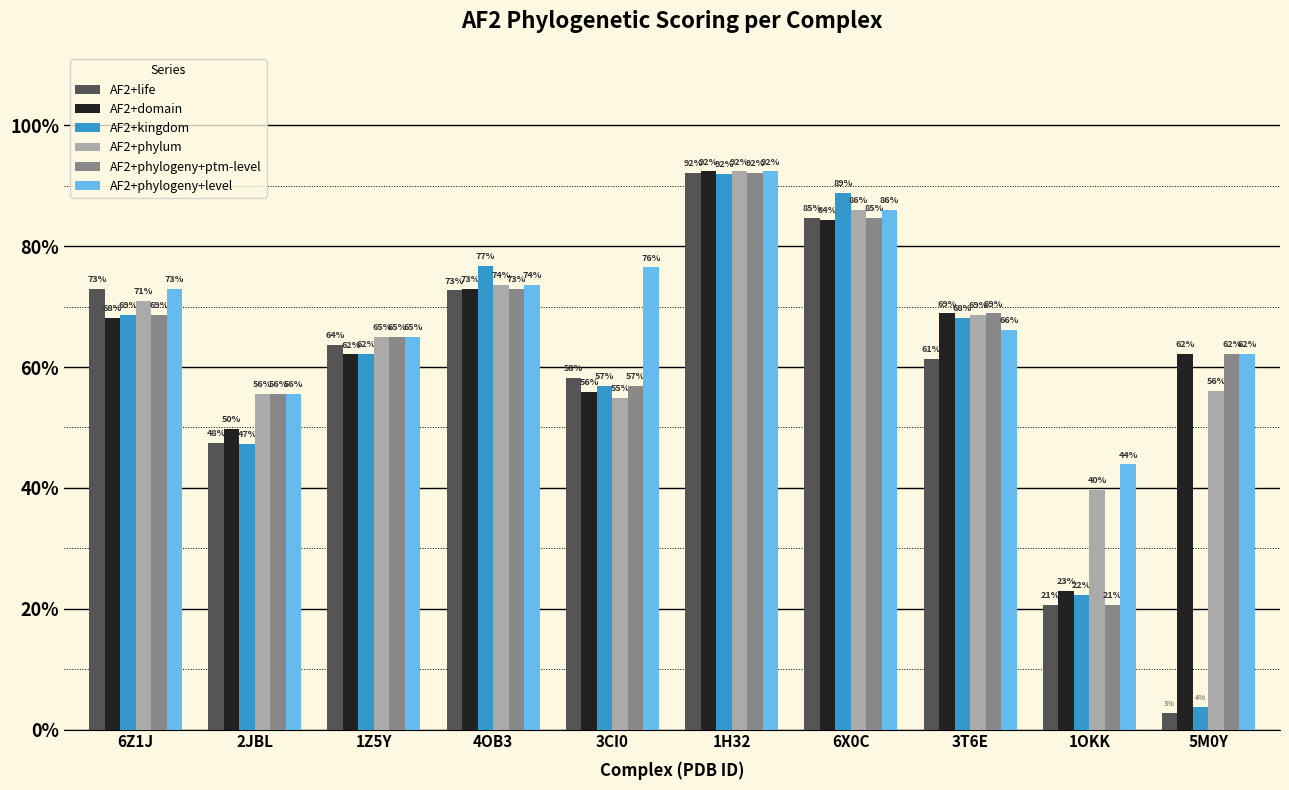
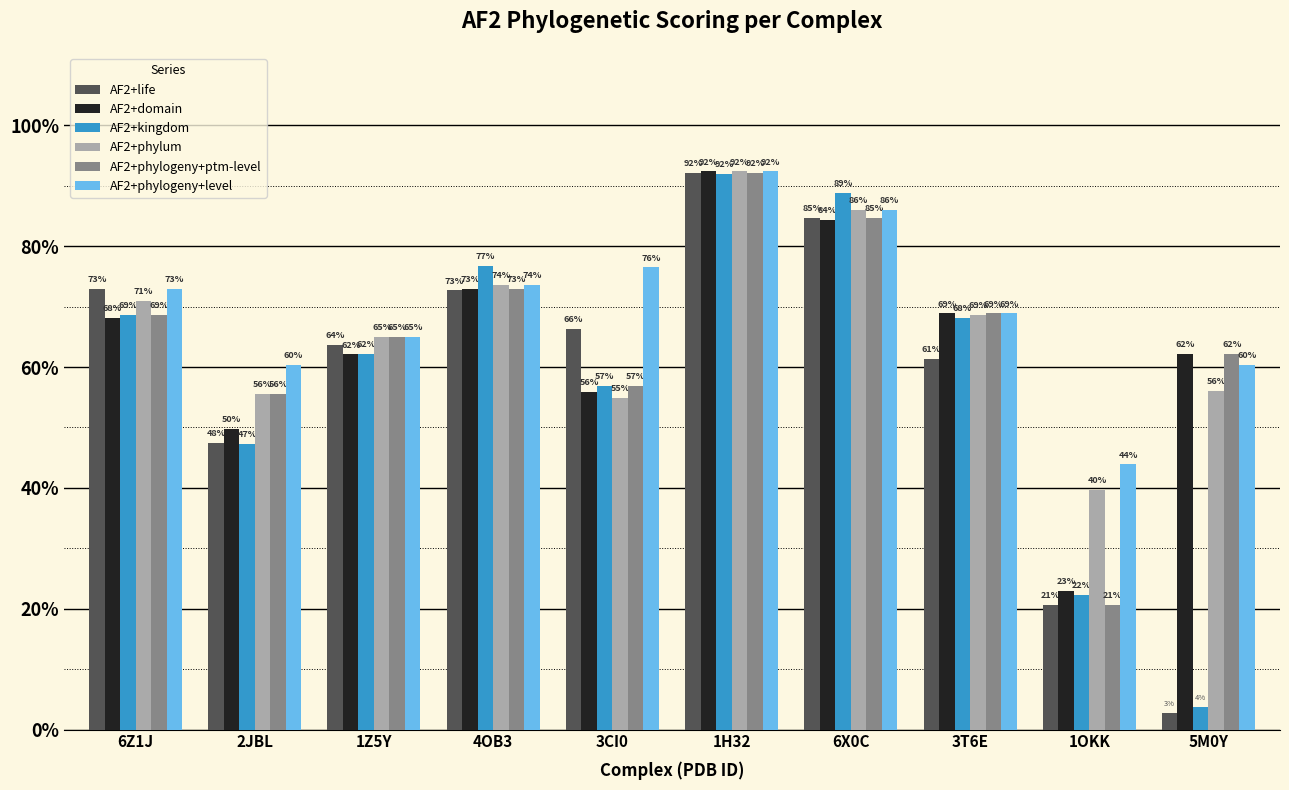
AF2+phylogeny+level, 2JBL: 56% -> 60%
AF2+life, 3CI0: 58% -> 66%
AF2+phylogeny+level, 3T6E: 66% -> 69%
AF2+phylogeny+level, 5M0Y: 62% -> 60%
